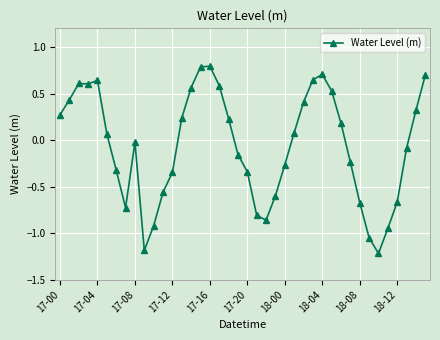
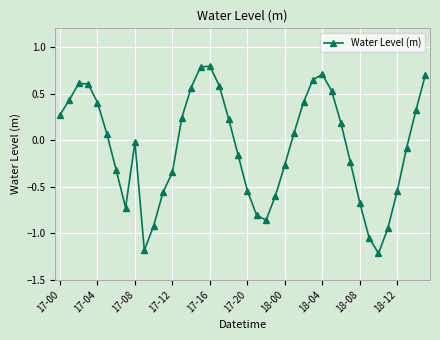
17-04: 0.6 -> 0.4
17-20: -0.3 -> -0.5
18-12: -0.7 -> -0.5
